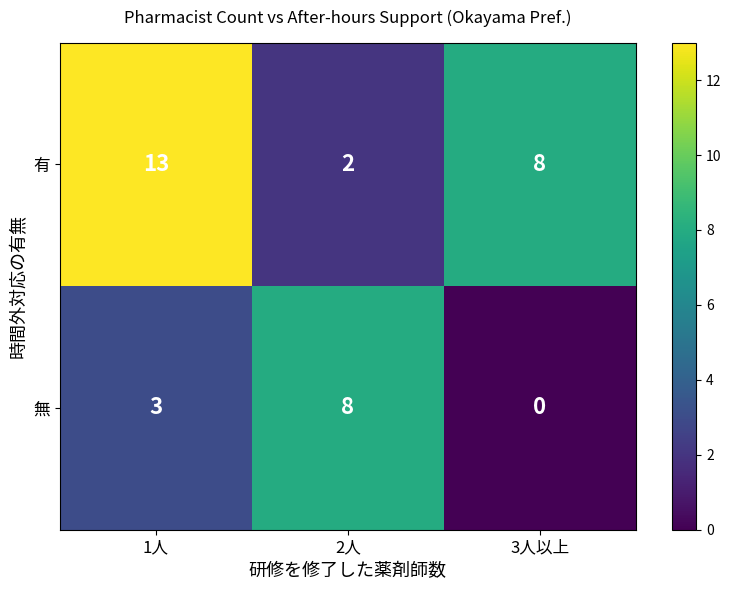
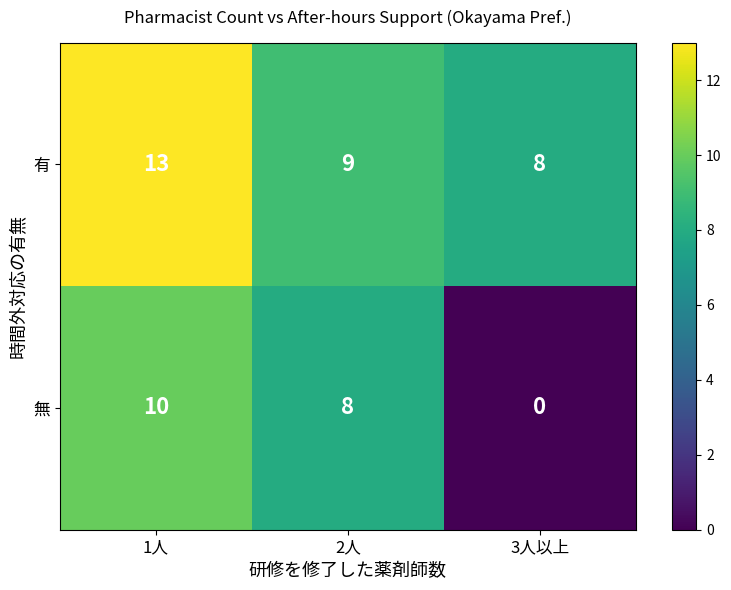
有, 2人: 2 -> 9
無, 1人: 3 -> 10
